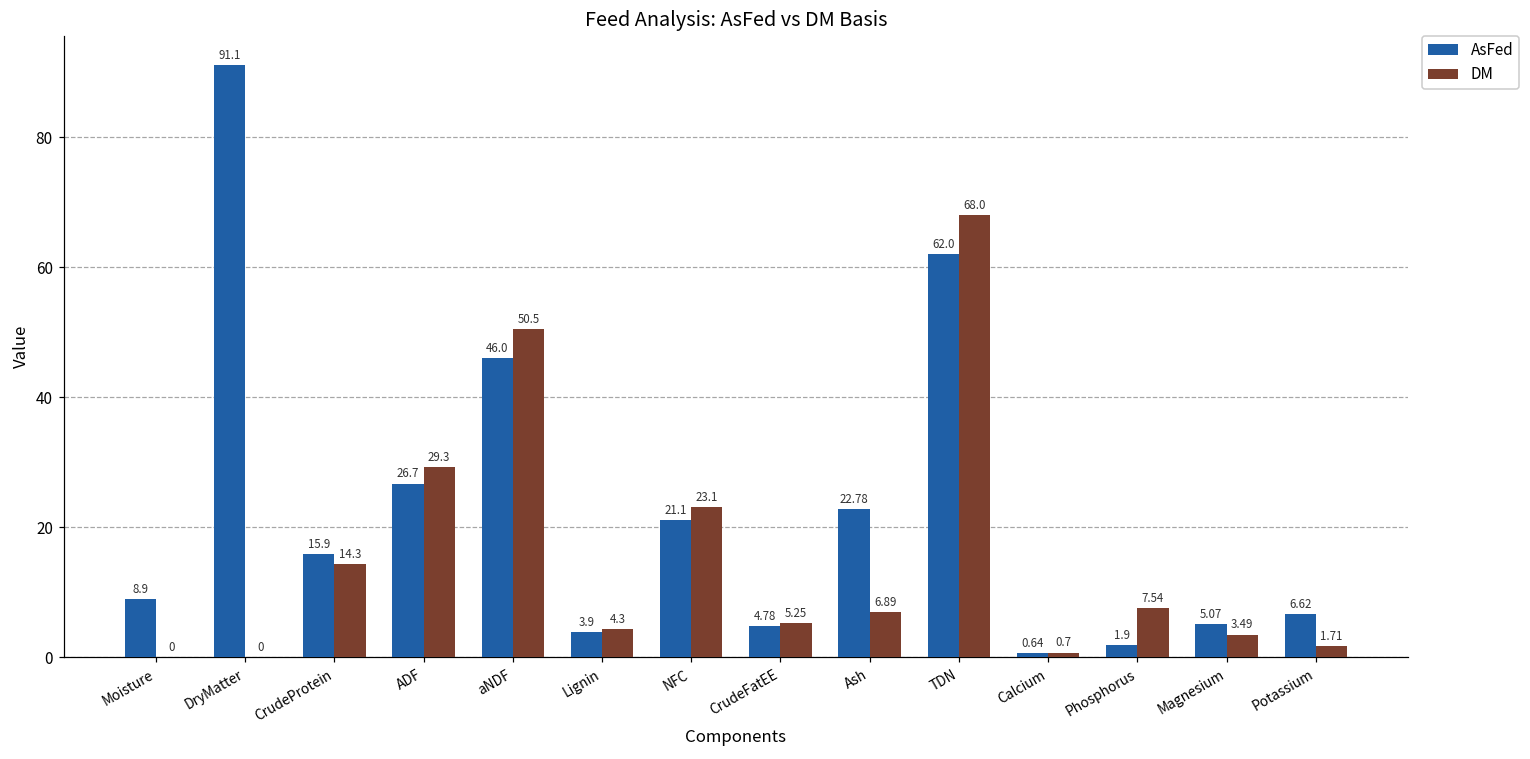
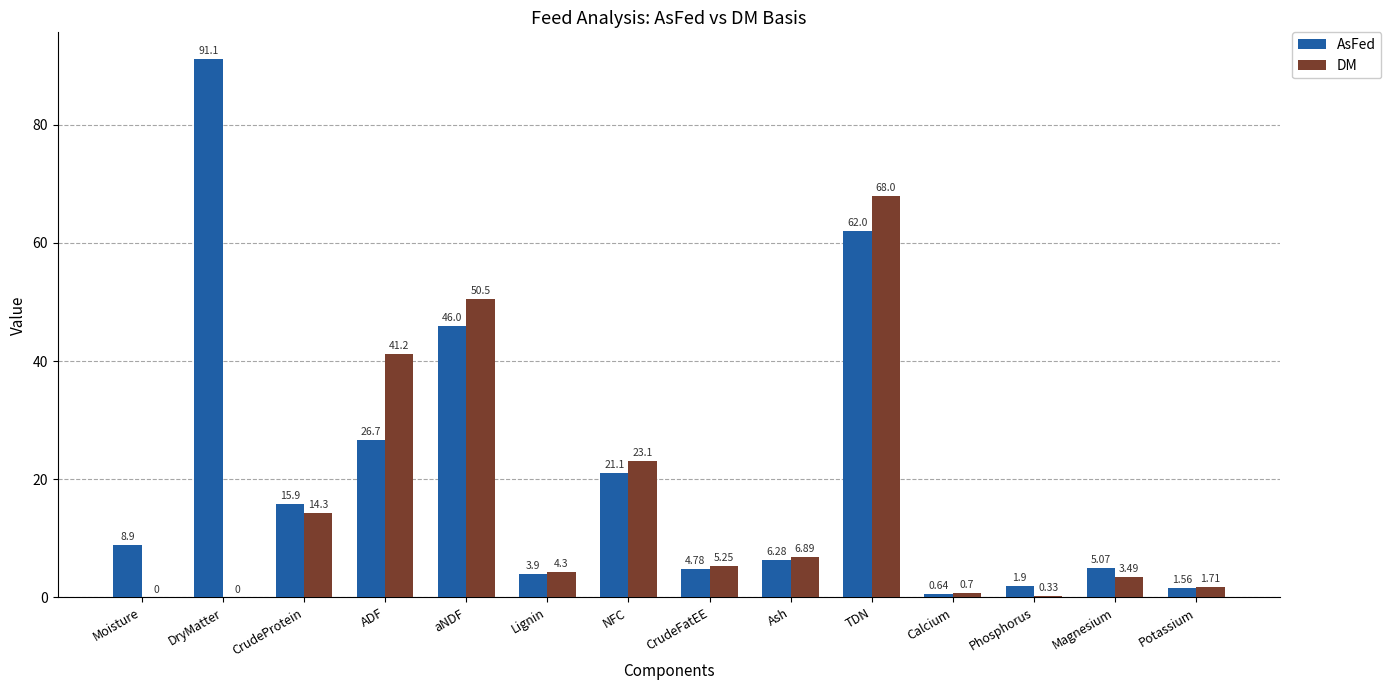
DM, ADF: 29.3 -> 41.2
AsFed, Ash: 22.78 -> 6.28
DM, Phosphorus: 7.54 -> 0.33
AsFed, Potassium: 6.62 -> 1.56
